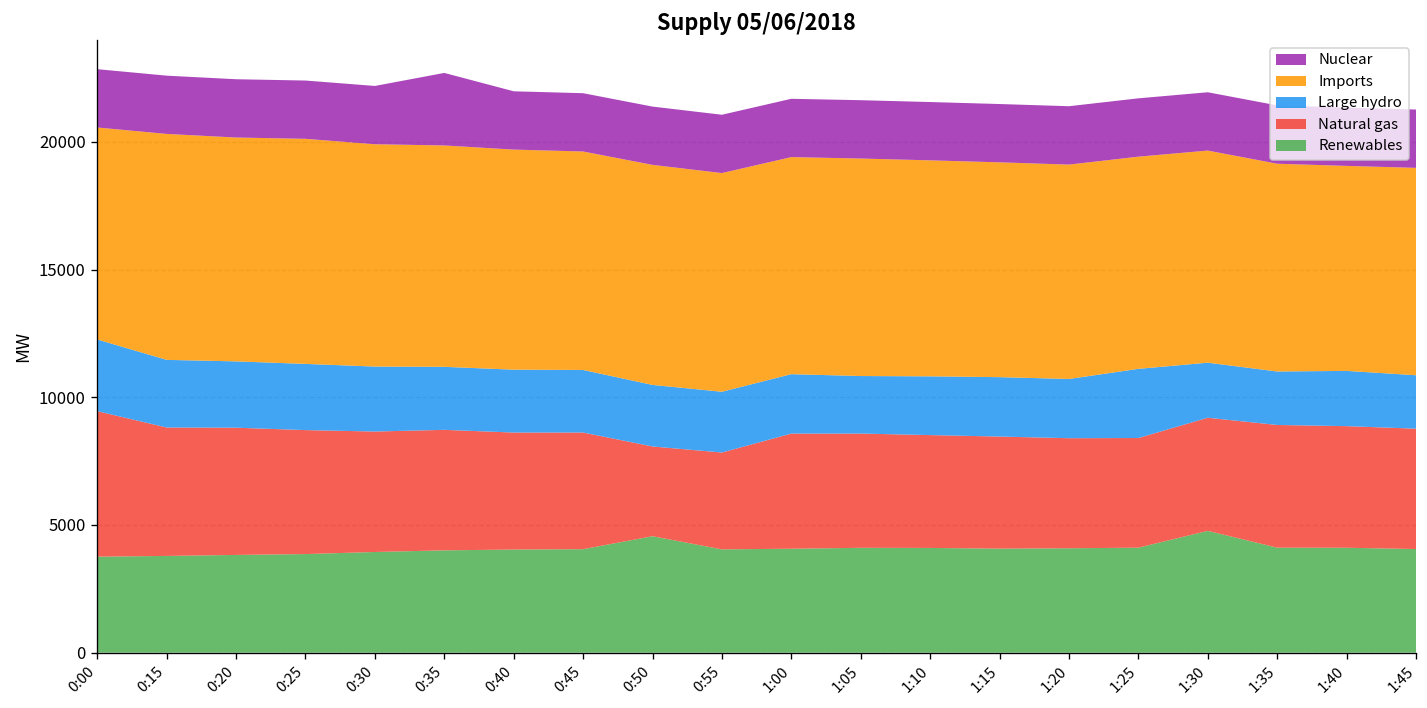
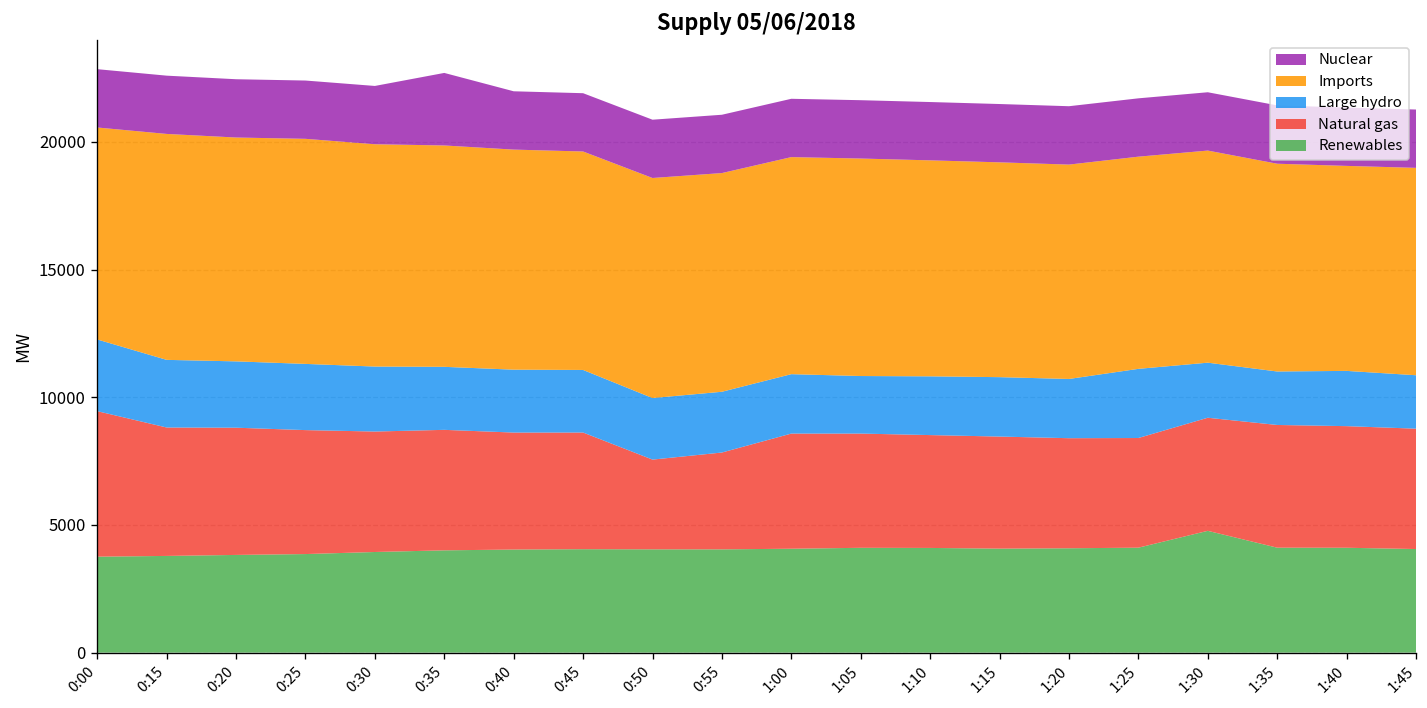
Renewables, 0:50: 4600 -> 4000
